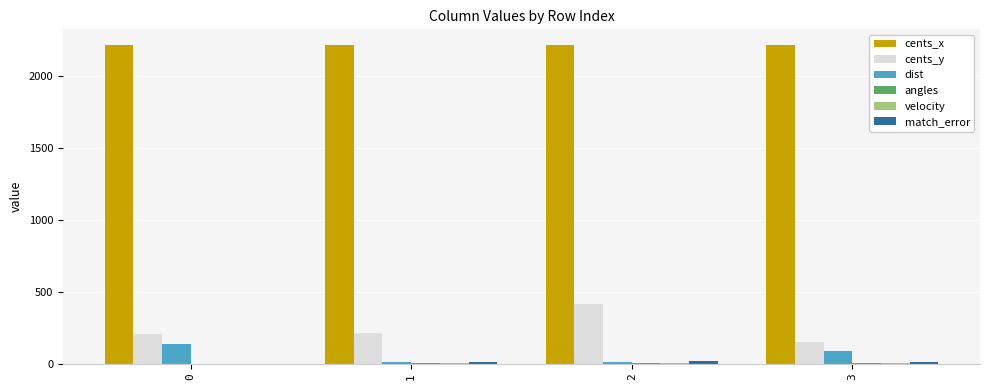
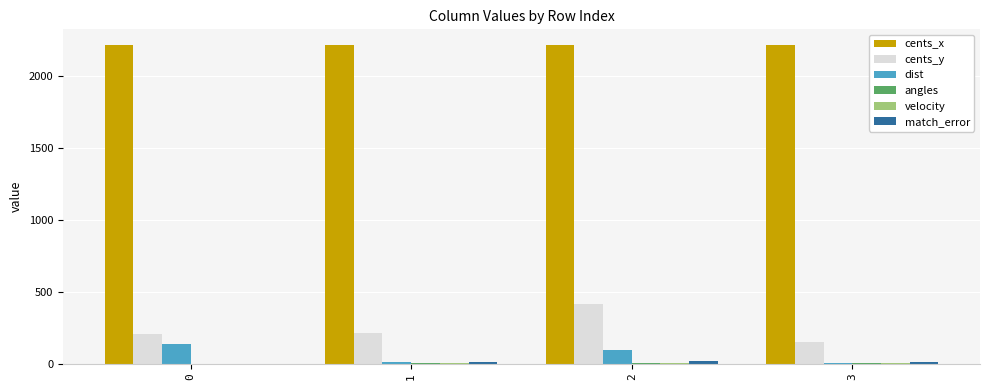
dist, 2: 10 -> 90
dist, 3: 80 -> 10
